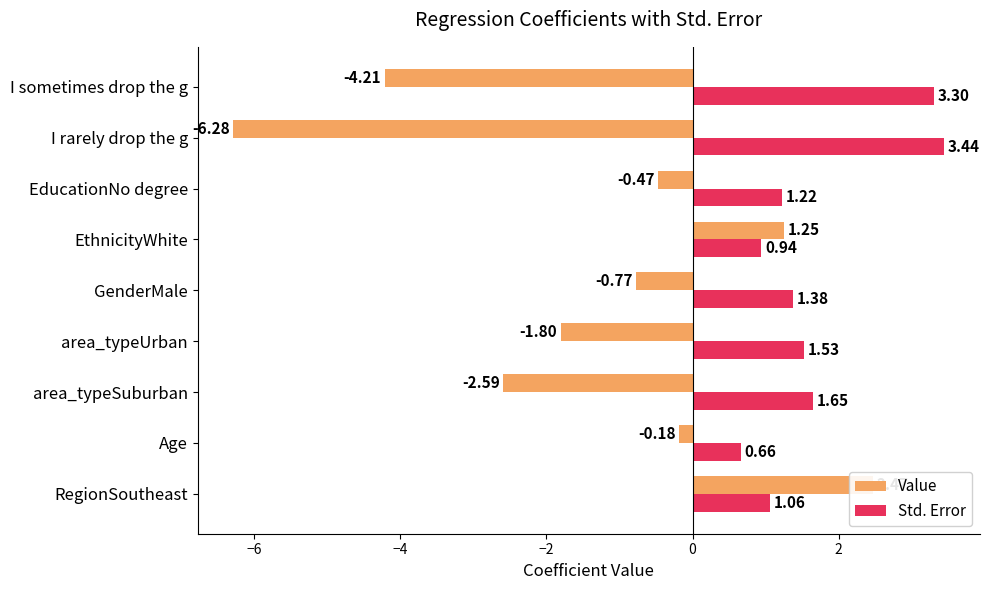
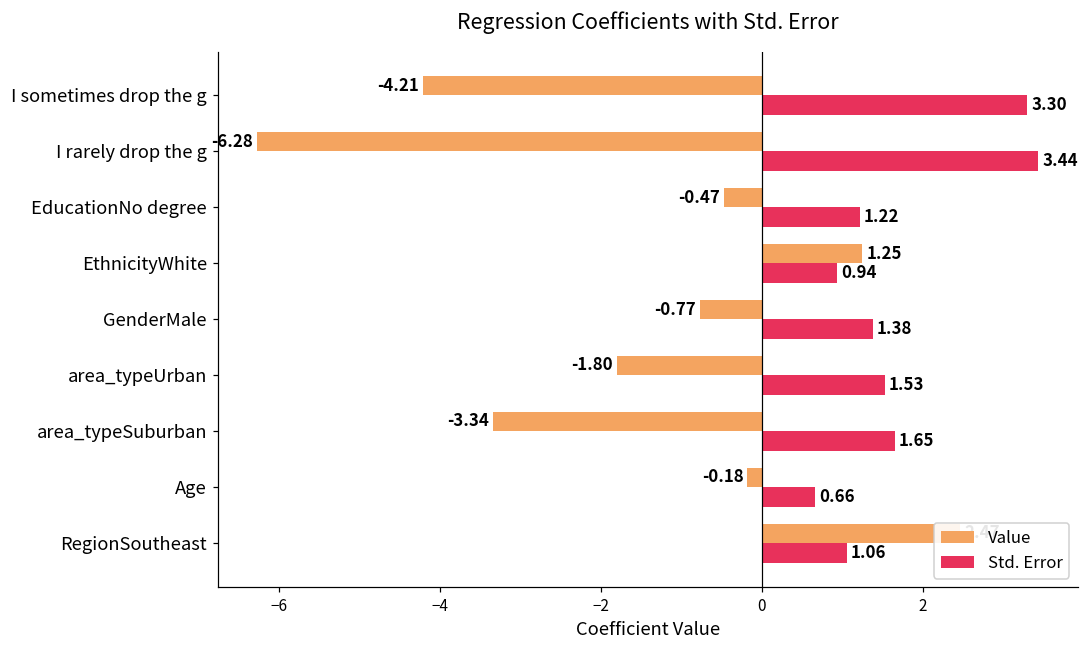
Value, area_typeSuburban: -2.59 -> -3.34
